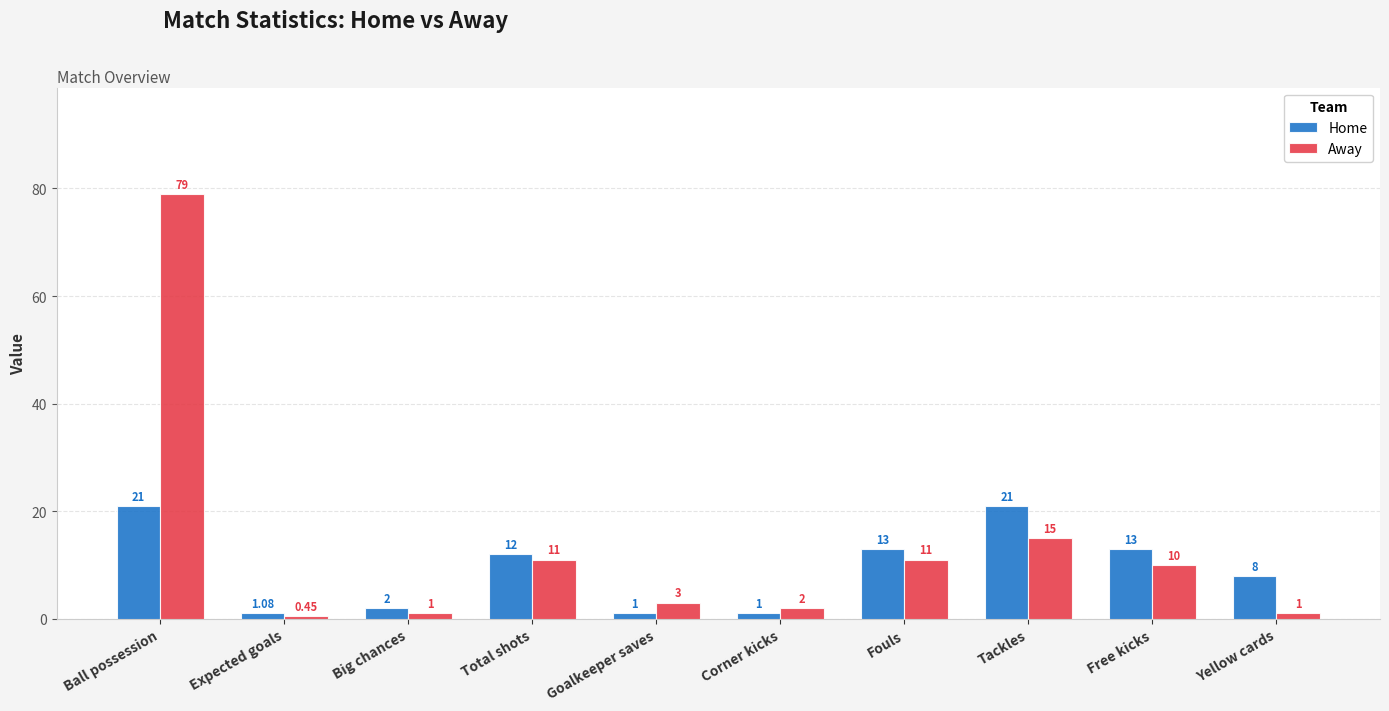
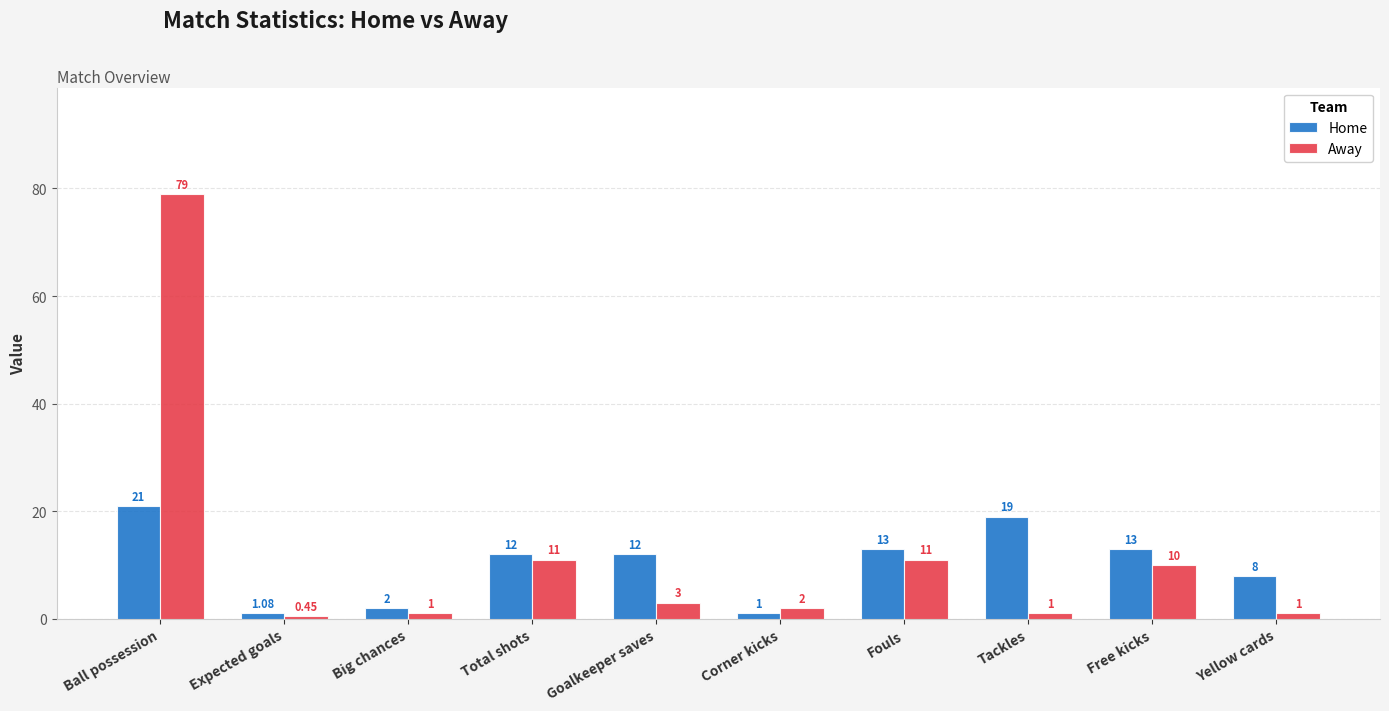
Home, Goalkeeper saves: 1 -> 12
Home, Tackles: 21 -> 19
Away, Tackles: 15 -> 1
